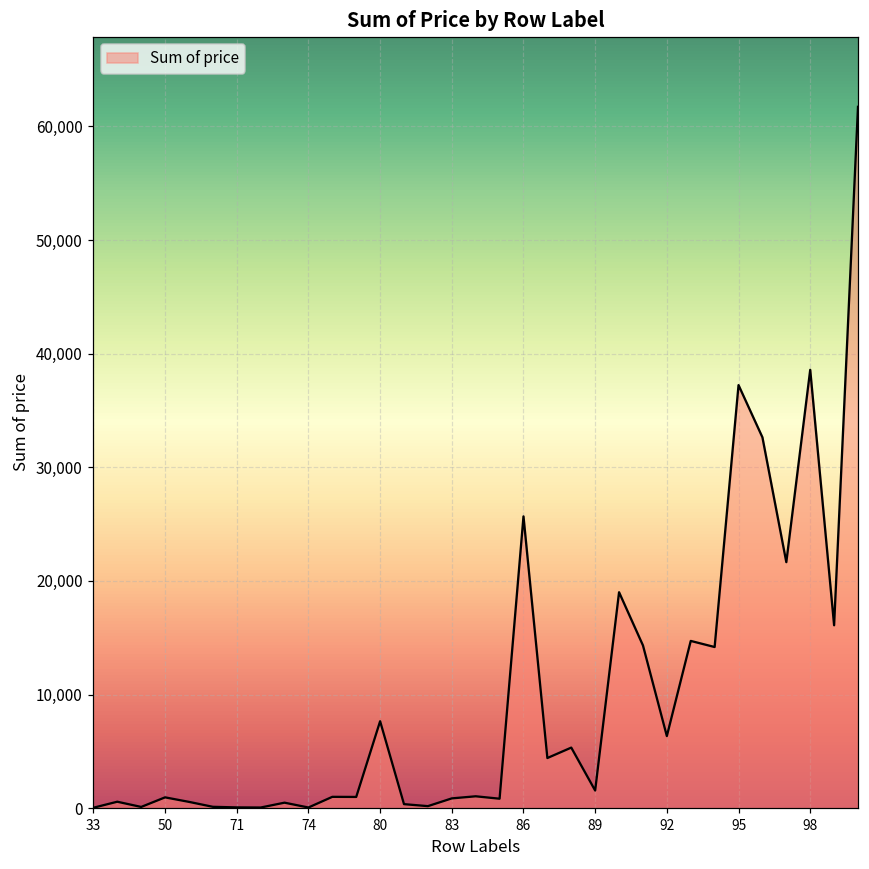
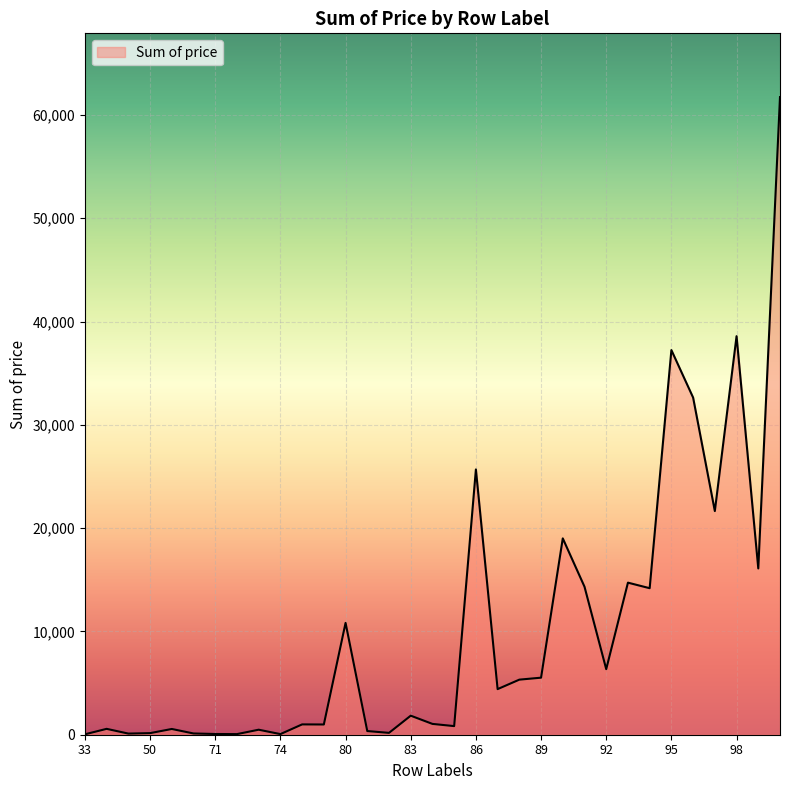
50: 1,000 -> 200
80: 7,700 -> 10,800
83: 900 -> 1,800
89: 1,600 -> 5,500
